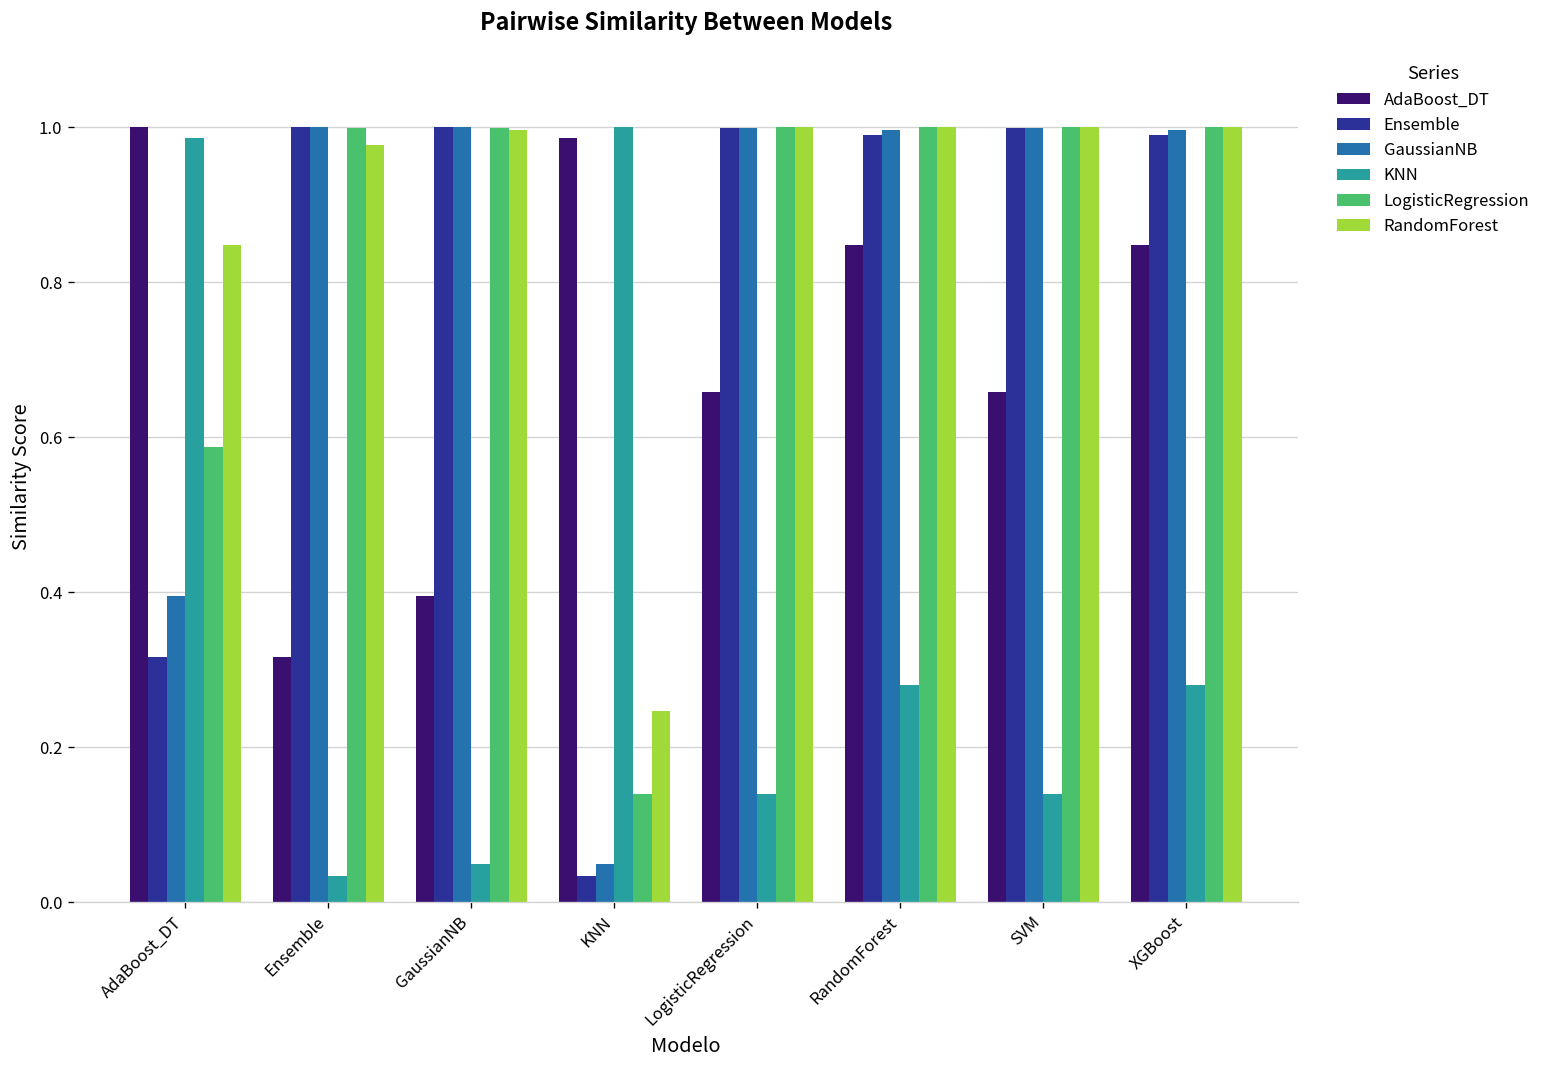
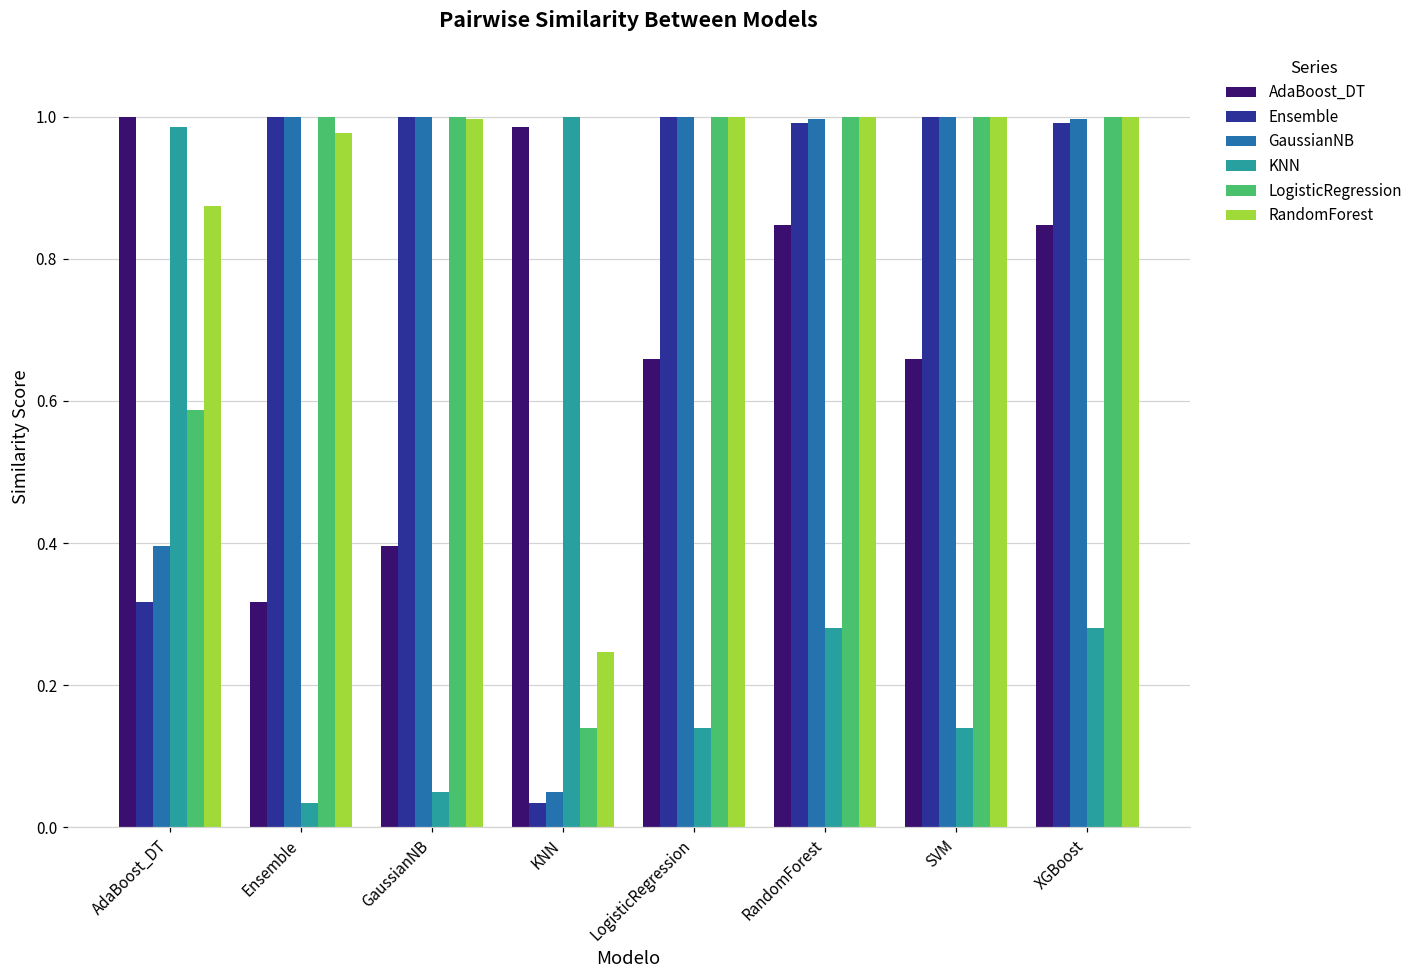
RandomForest, AdaBoost_DT: 0.85 -> 0.87
